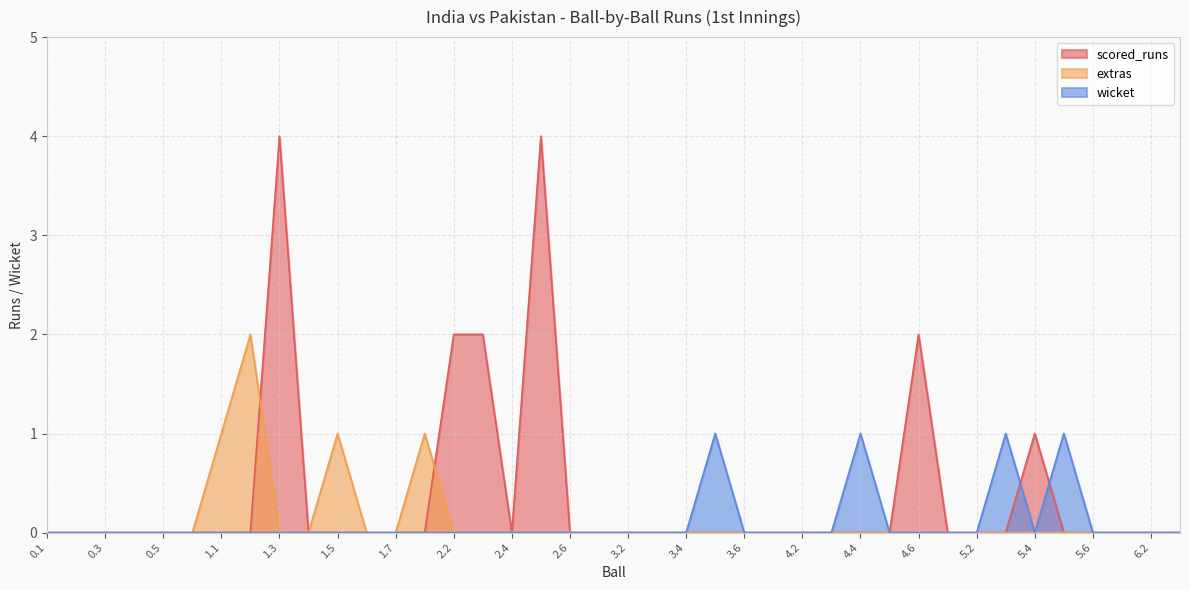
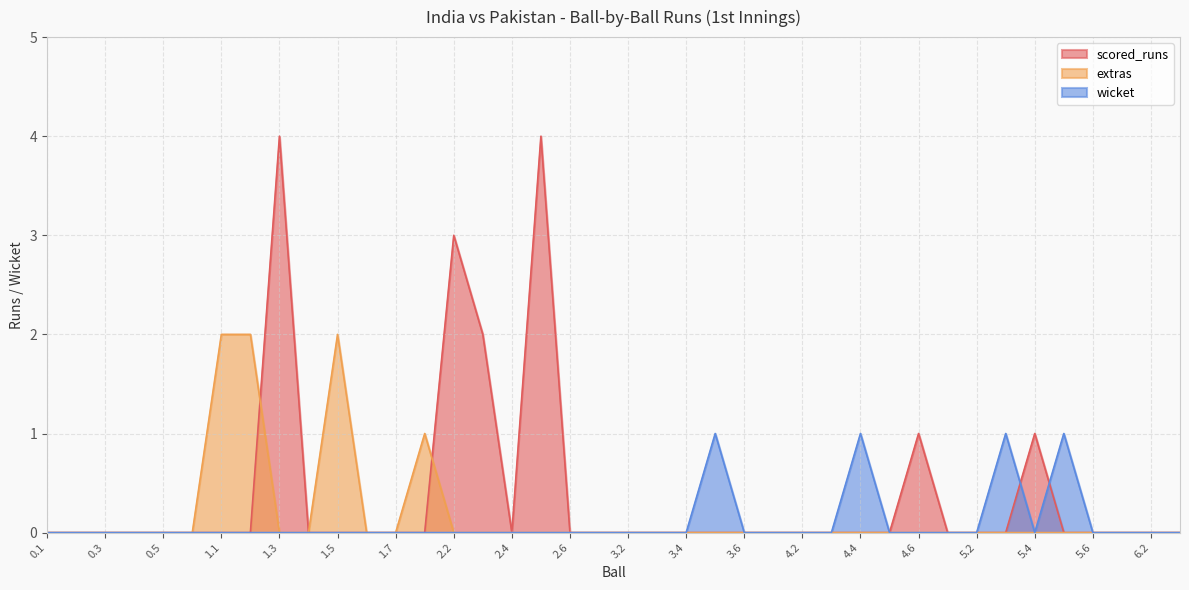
extras, 1.1: 1 -> 2
extras, 1.5: 1 -> 2
scored_runs, 2.2: 2 -> 3
scored_runs, 4.6: 2 -> 1
